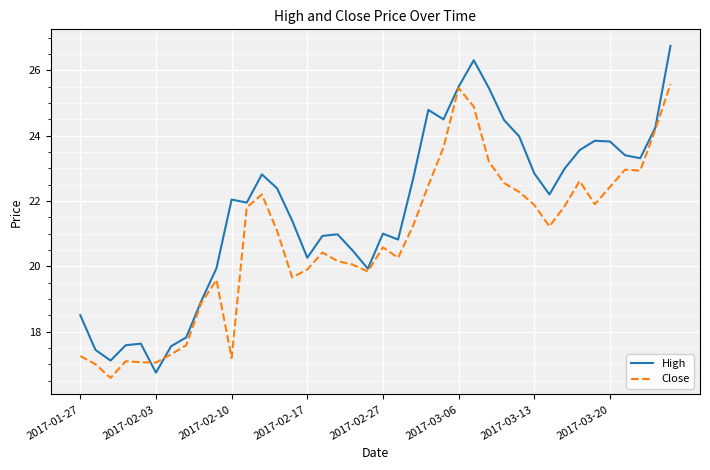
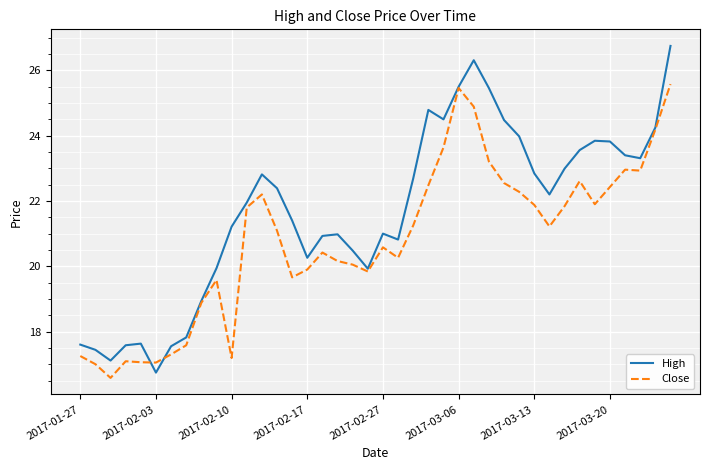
High, 2017-01-27: 18.5 -> 17.6
High, 2017-02-10: 22.0 -> 21.2
